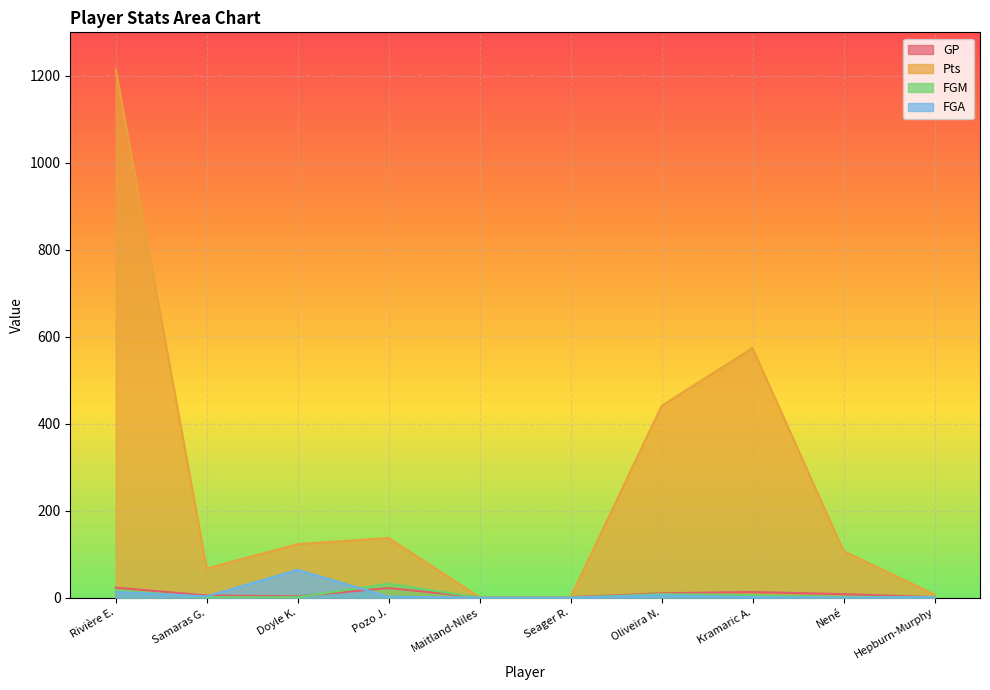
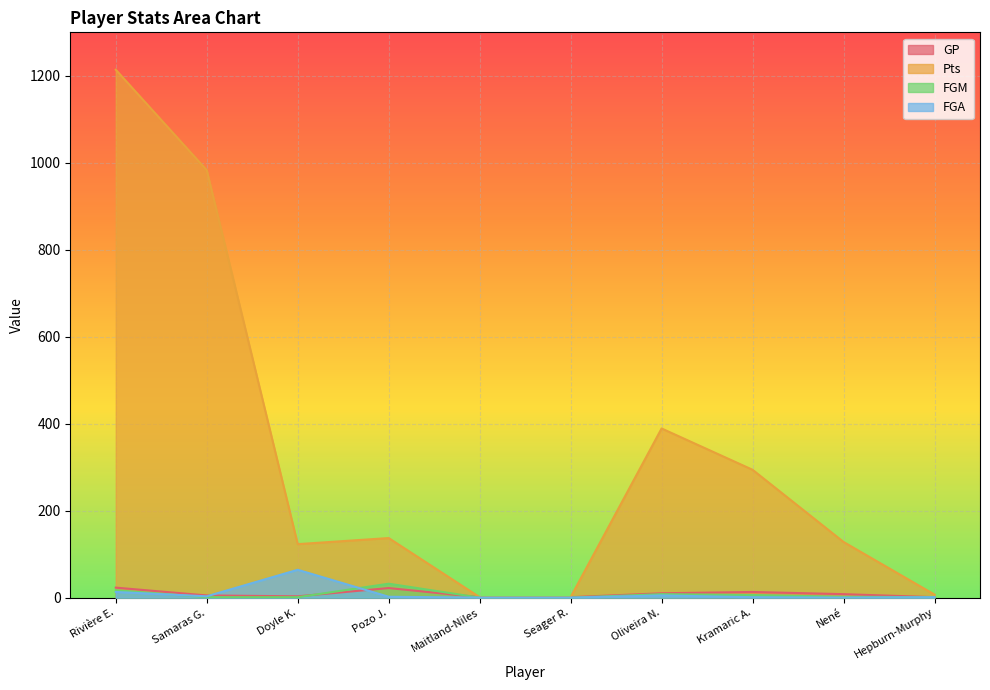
Pts, Samaras G.: 70 -> 980
Pts, Oliveira N.: 440 -> 390
Pts, Kramaric A.: 570 -> 290
Pts, Nené: 110 -> 130
